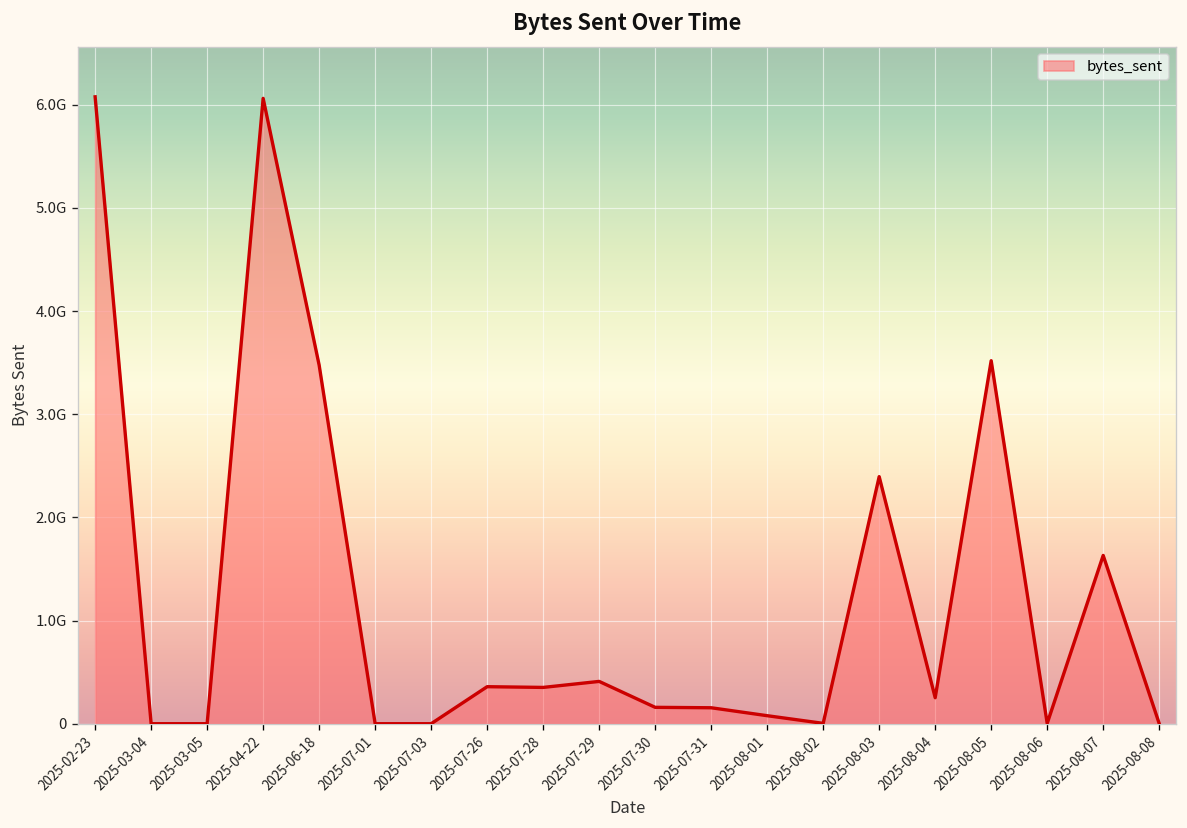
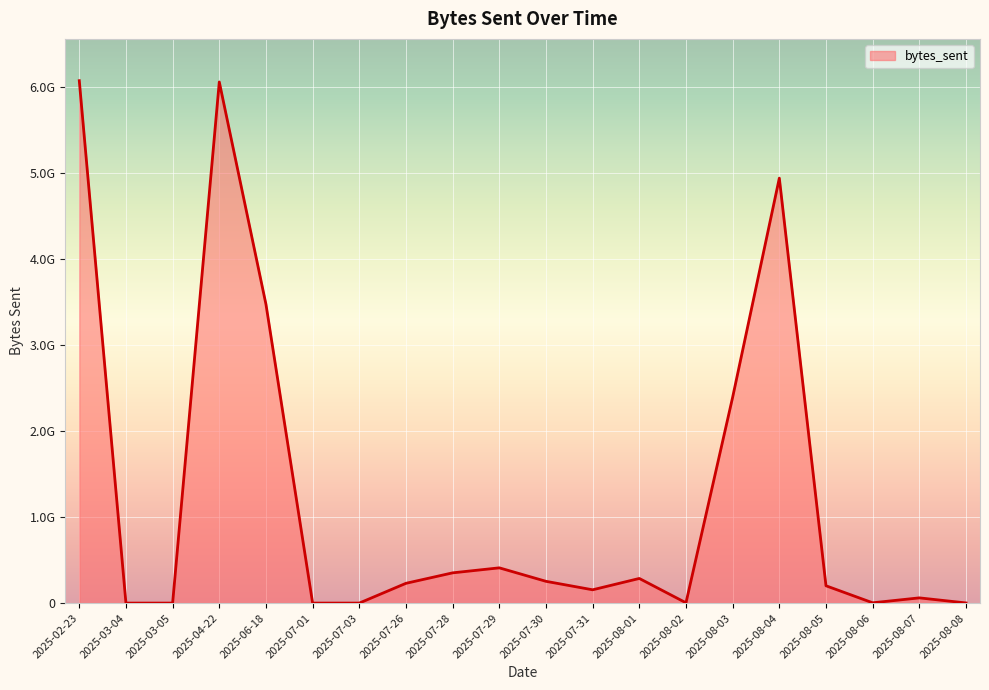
2025-07-26: 400000000 -> 200000000
2025-07-30: 200000000 -> 300000000
2025-08-01: 100000000 -> 300000000
2025-08-04: 300000000 -> 4900000000
2025-08-05: 3500000000 -> 200000000
2025-08-07: 1600000000 -> 100000000
